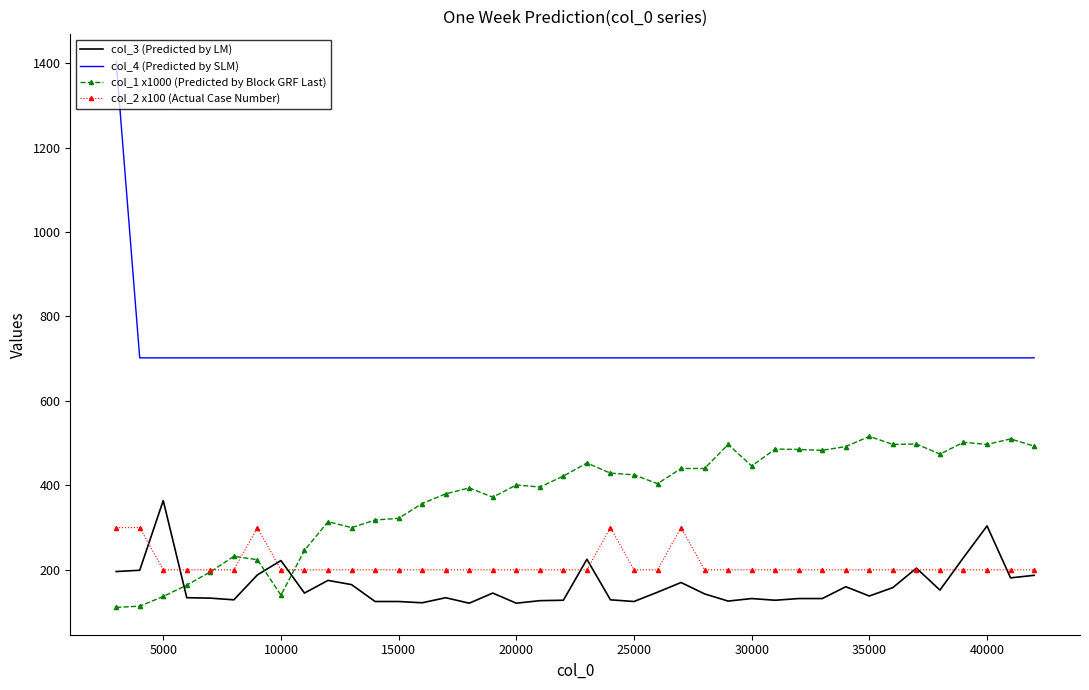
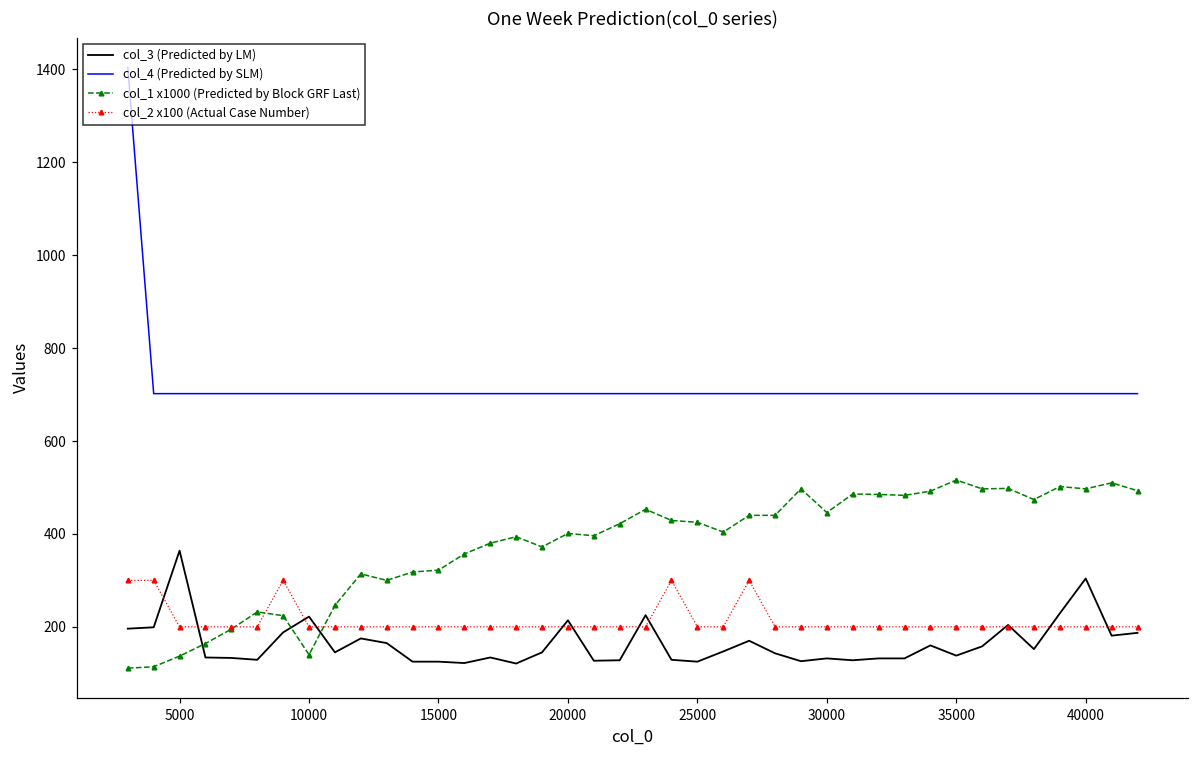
col_3 (Predicted by LM), 20000: 120 -> 210
